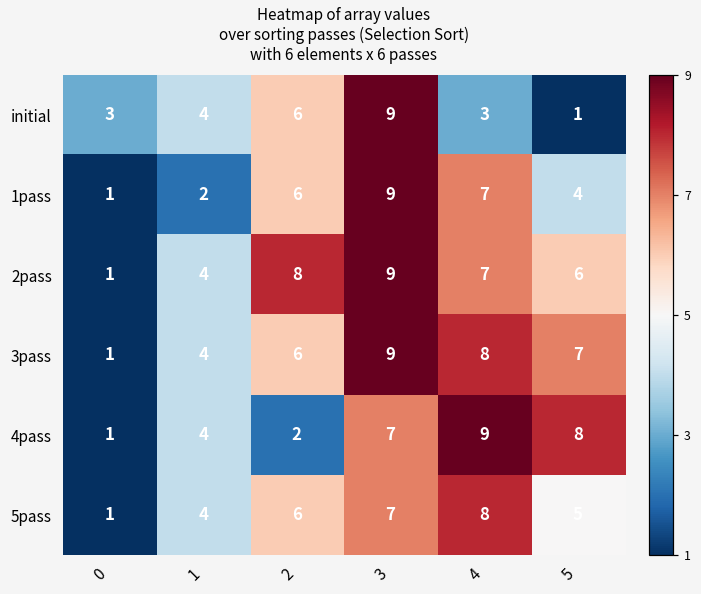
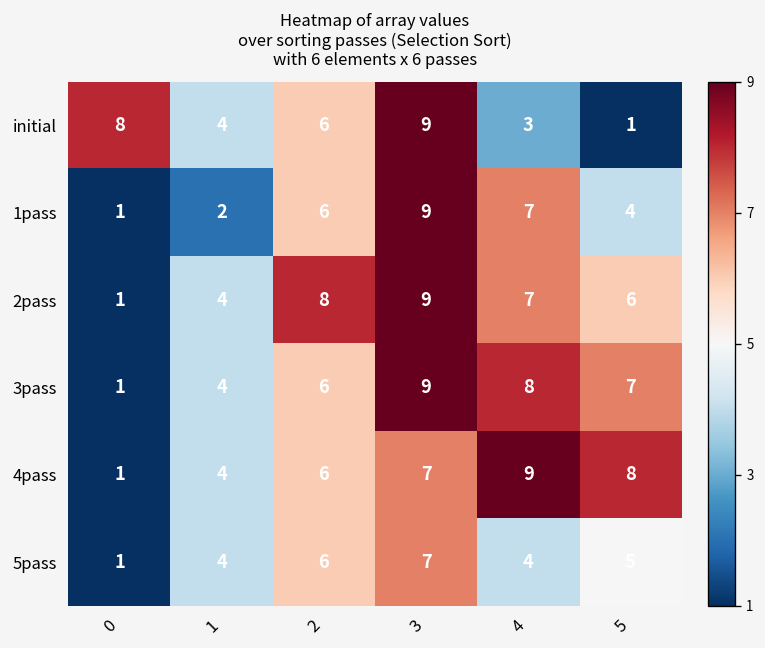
initial, 0: 3 -> 8
4pass, 2: 2 -> 6
5pass, 4: 8 -> 4
